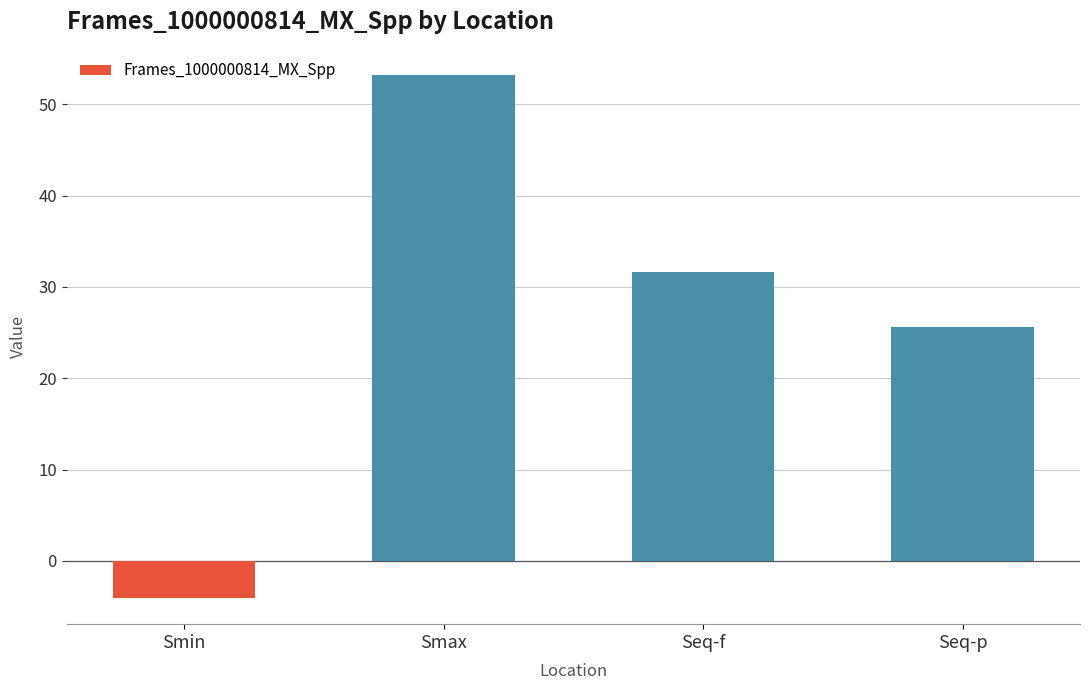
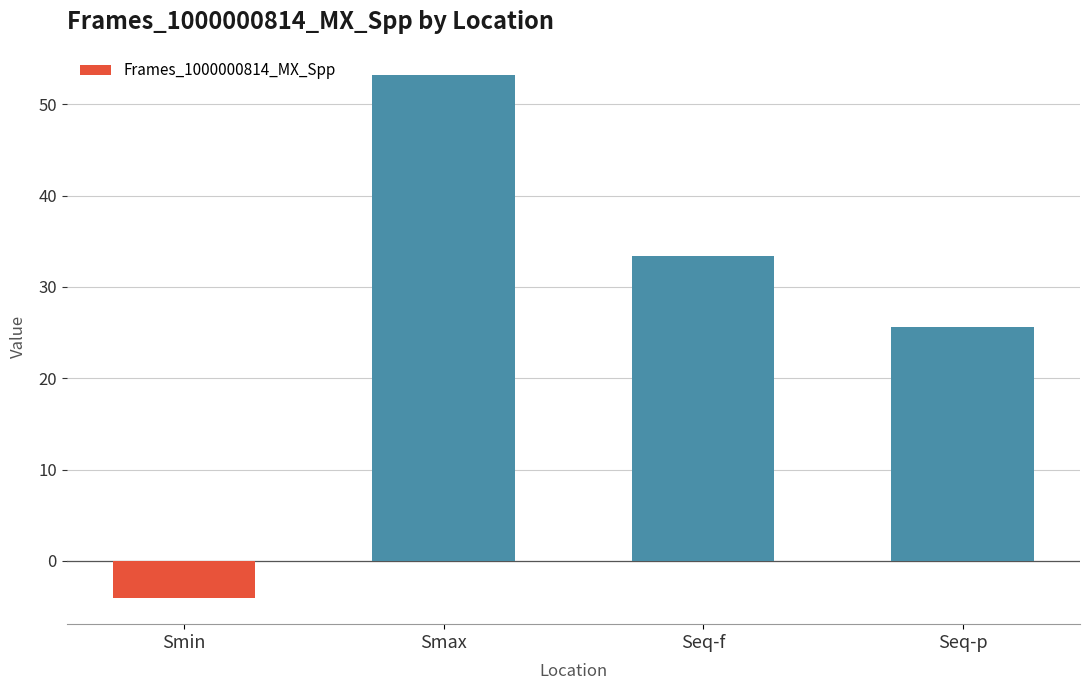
Seq-f: 32 -> 33
